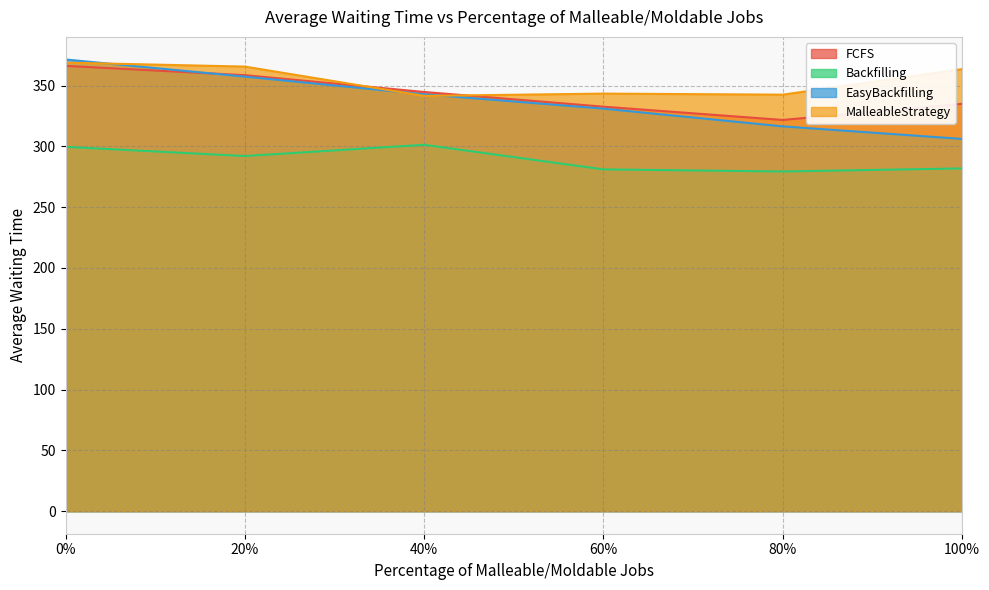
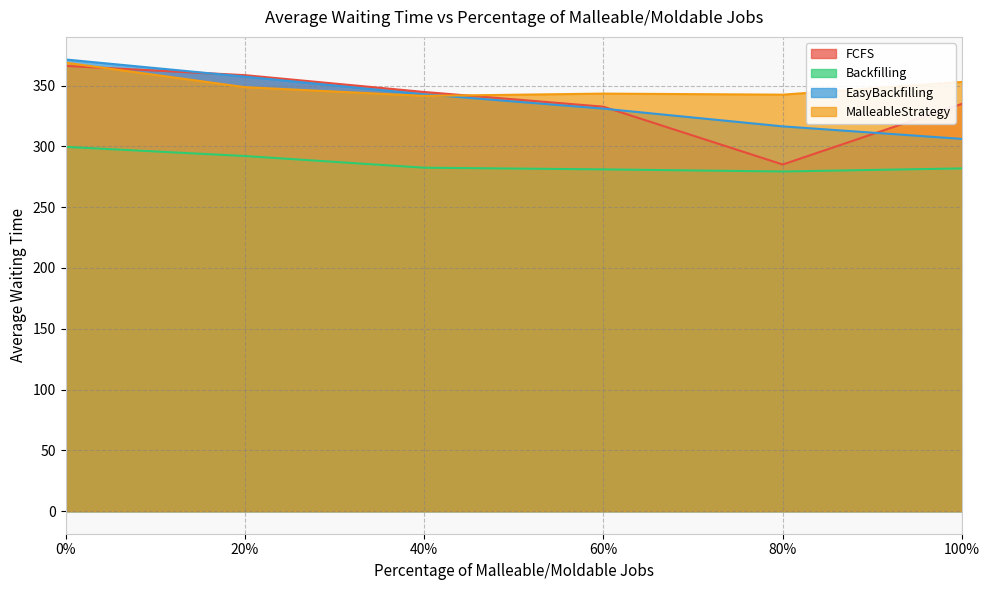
MalleableStrategy, 20%: 366 -> 349
Backfilling, 40%: 301 -> 282
FCFS, 80%: 322 -> 285
MalleableStrategy, 100%: 364 -> 353
